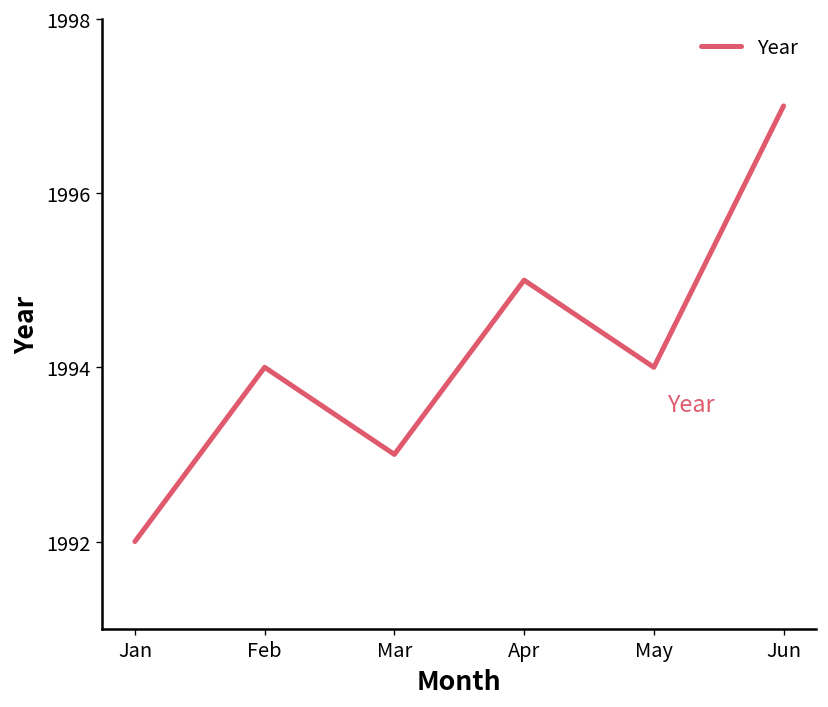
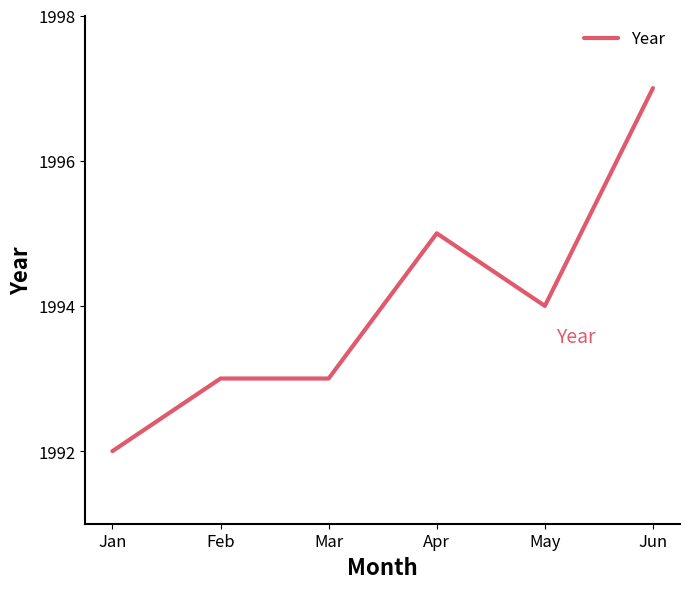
Feb: 1994 -> 1993
